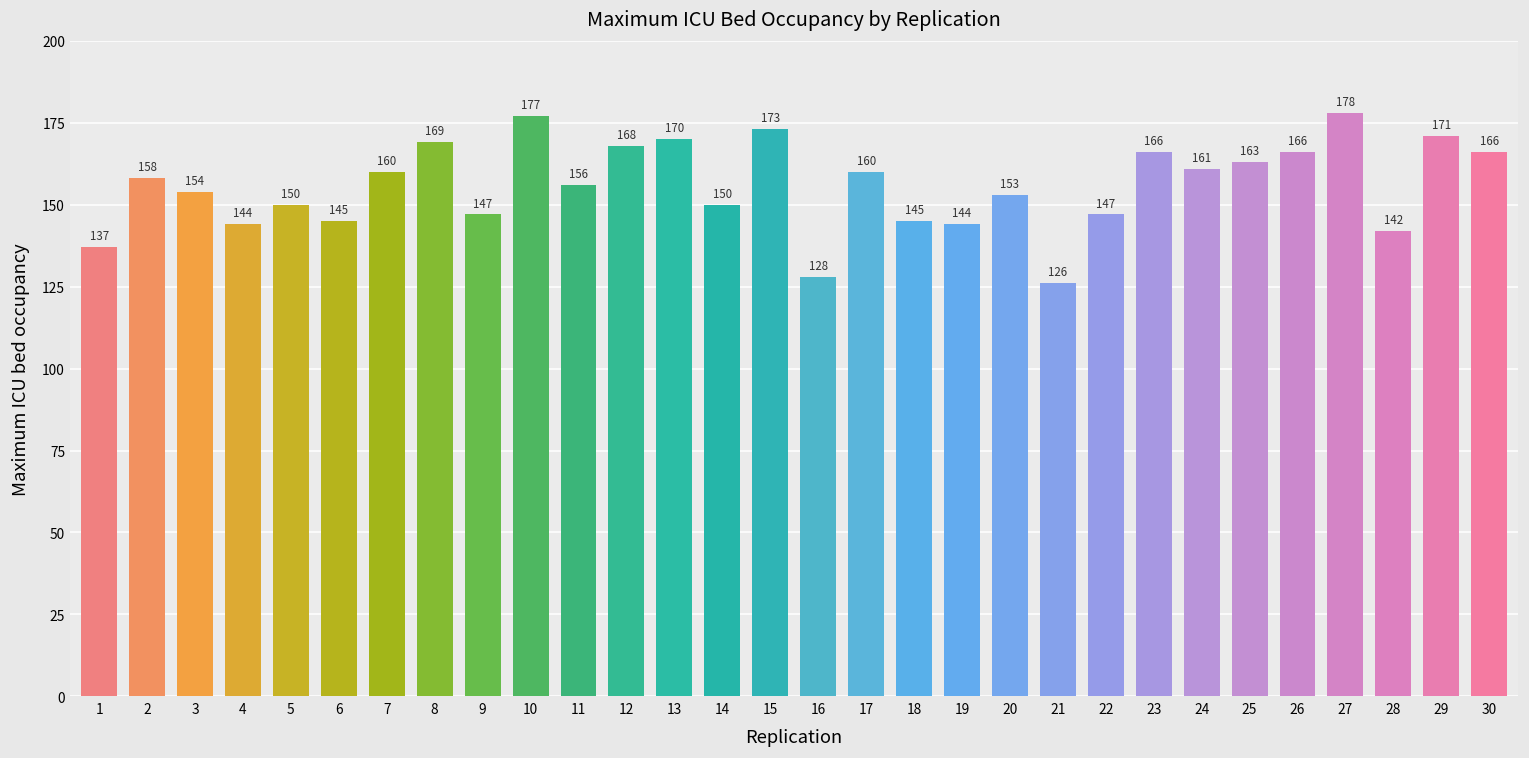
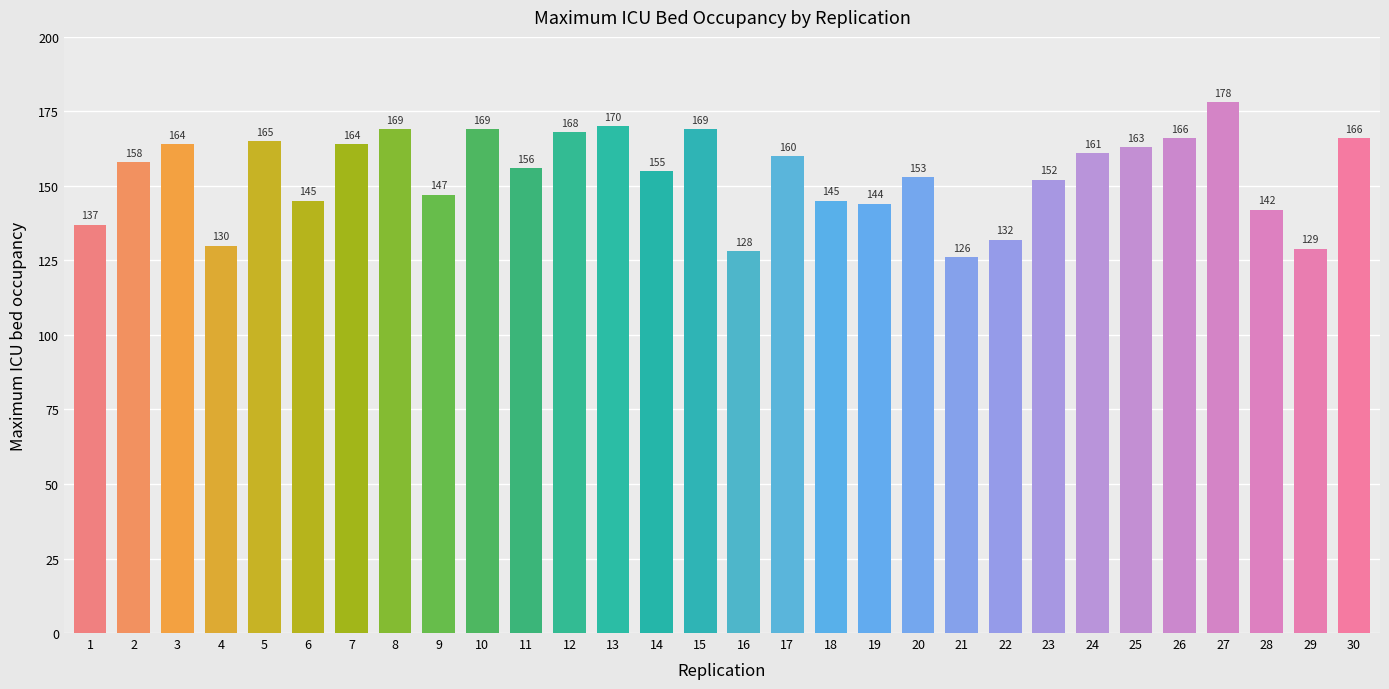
3: 154 -> 164
4: 144 -> 130
5: 150 -> 165
7: 160 -> 164
10: 177 -> 169
14: 150 -> 155
15: 173 -> 169
22: 147 -> 132
23: 166 -> 152
29: 171 -> 129
